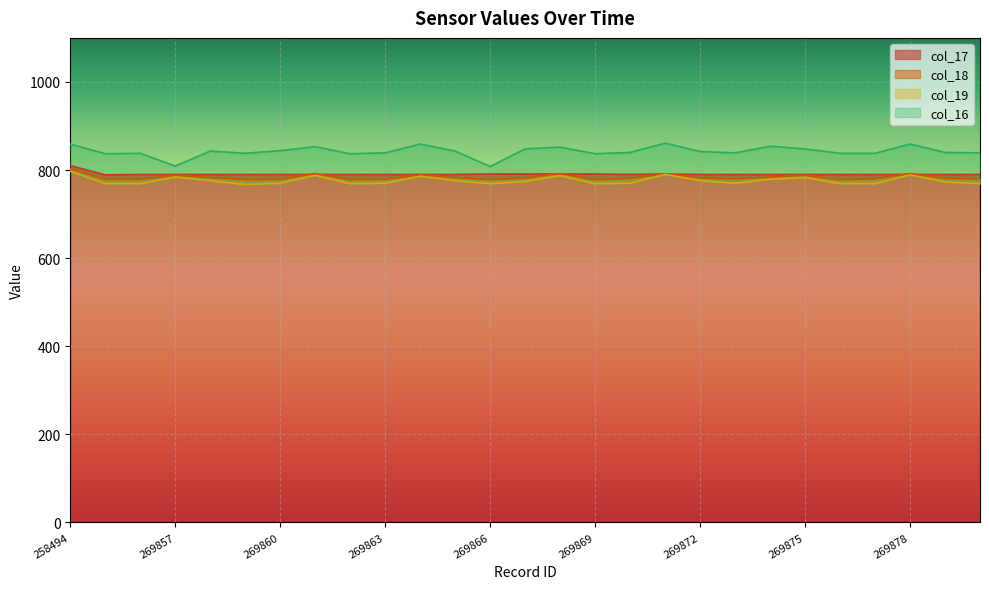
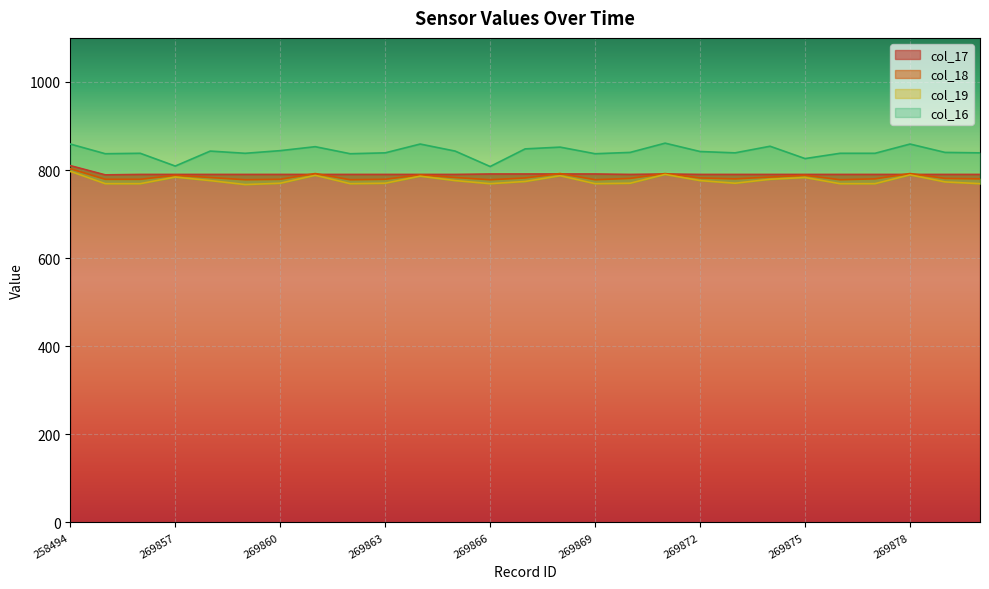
col_16, 269875: 850 -> 830
